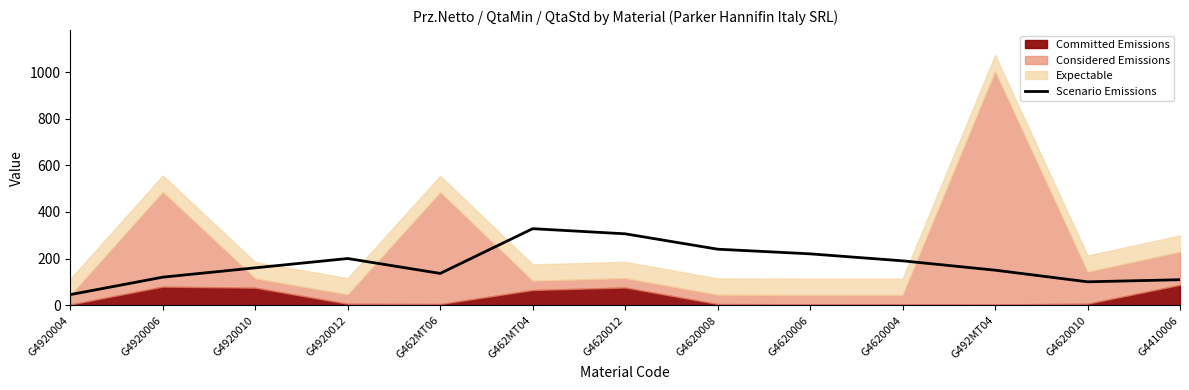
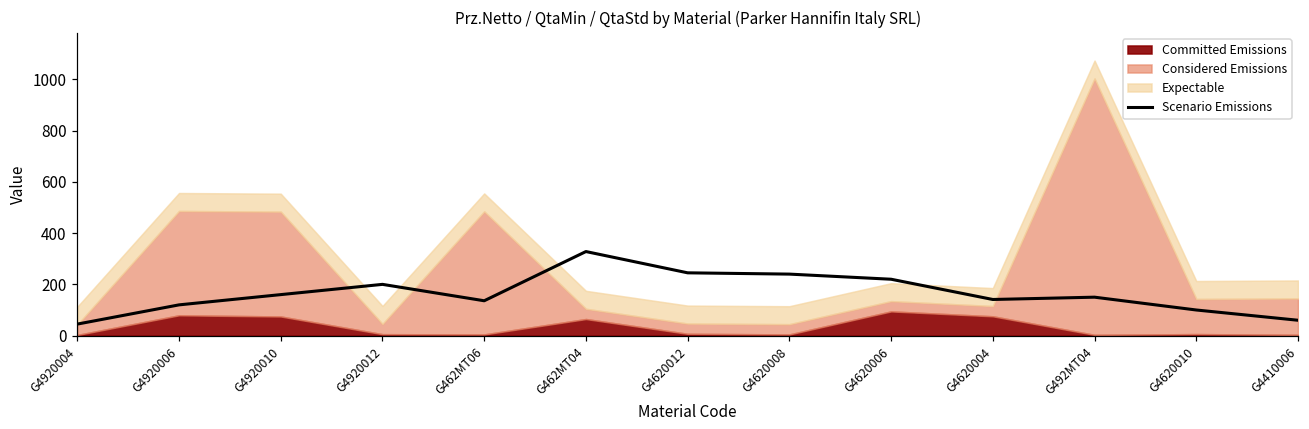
Considered Emissions, G4920010: 40 -> 410
Scenario Emissions, G4620012: 310 -> 250
Committed Emissions, G4620012: 80 -> 10
Committed Emissions, G4620006: 0 -> 90
Scenario Emissions, G4620004: 190 -> 140
Committed Emissions, G4620004: 0 -> 80
Scenario Emissions, G4410006: 110 -> 60
Committed Emissions, G4410006: 90 -> 0
